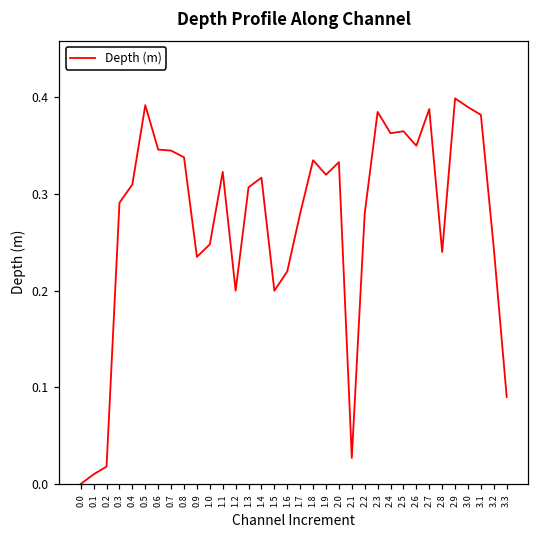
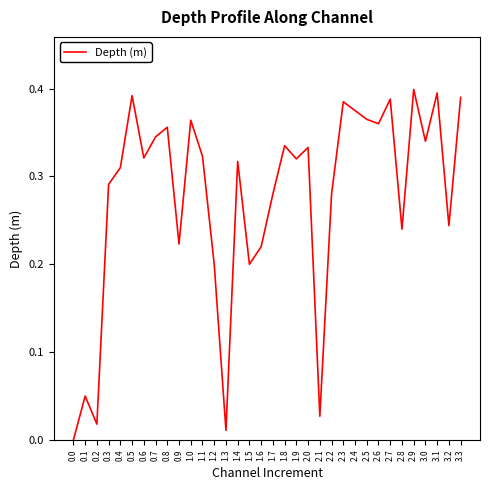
0.1: 0.01 -> 0.05
0.6: 0.35 -> 0.32
0.8: 0.34 -> 0.36
0.9: 0.24 -> 0.22
1.0: 0.25 -> 0.36
1.3: 0.31 -> 0.01
2.4: 0.36 -> 0.38
2.6: 0.35 -> 0.36
3.0: 0.39 -> 0.34
3.1: 0.38 -> 0.40
3.3: 0.09 -> 0.39
